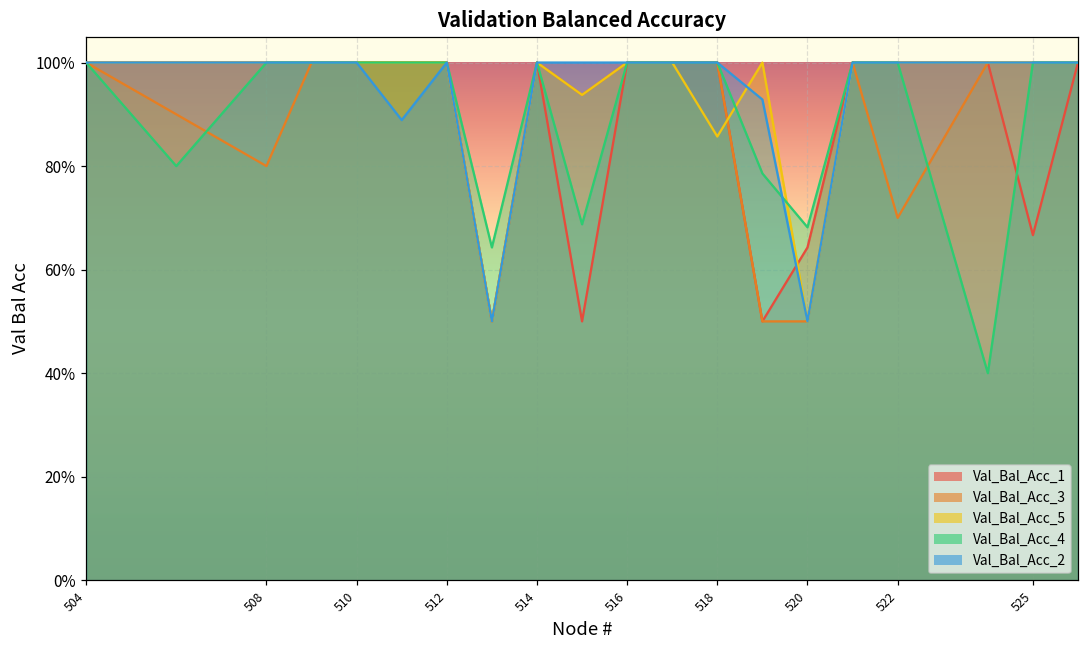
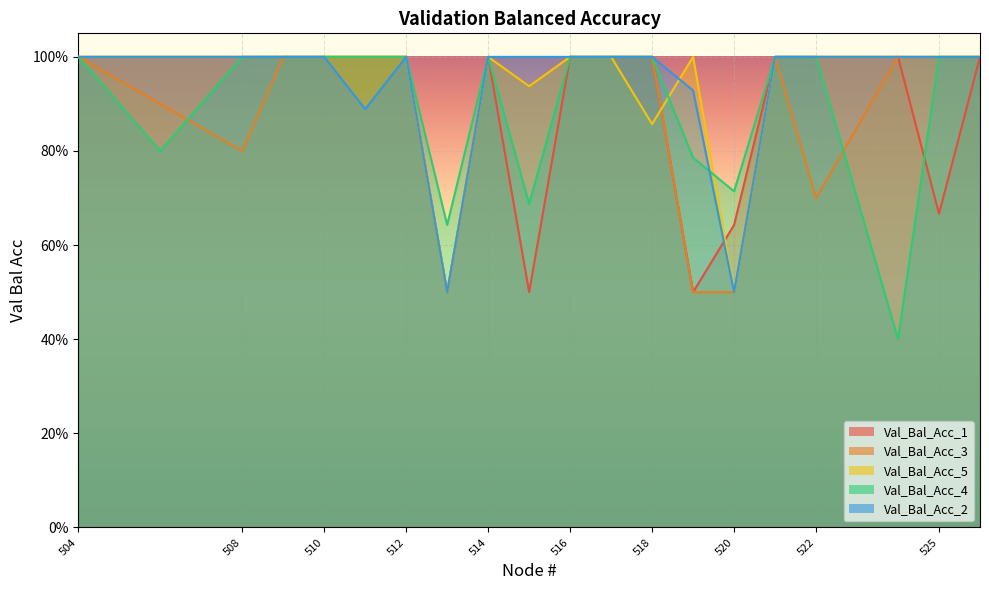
Val_Bal_Acc_4, 520: 68% -> 71%
